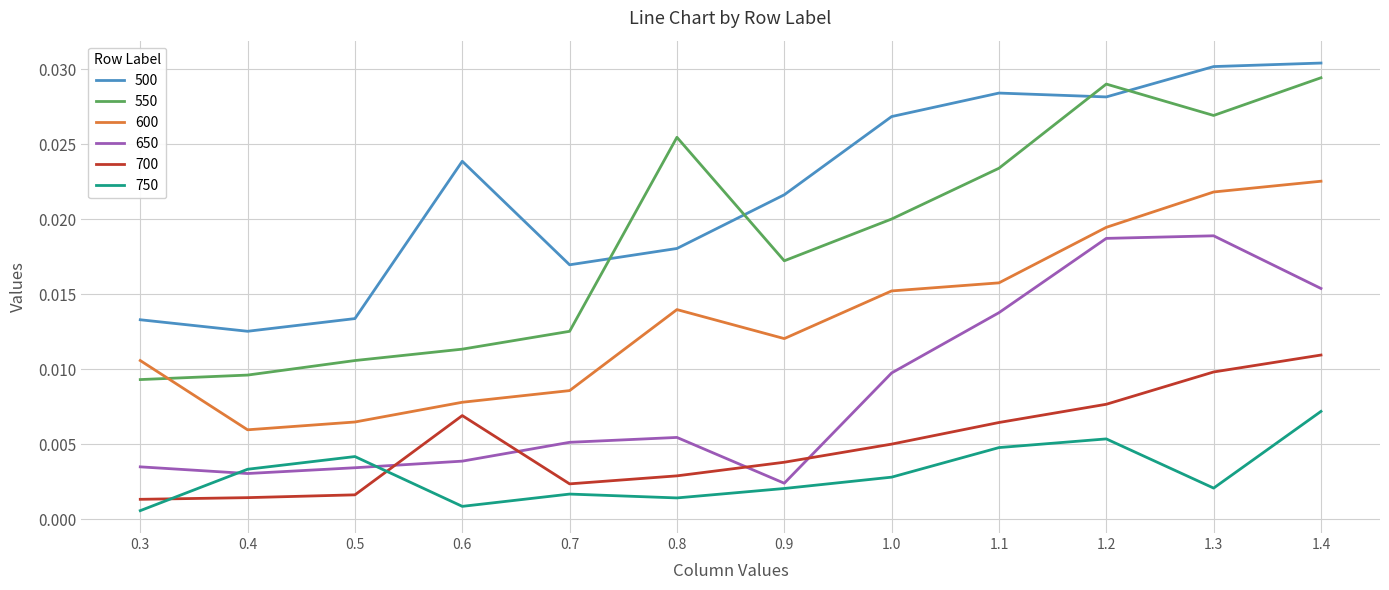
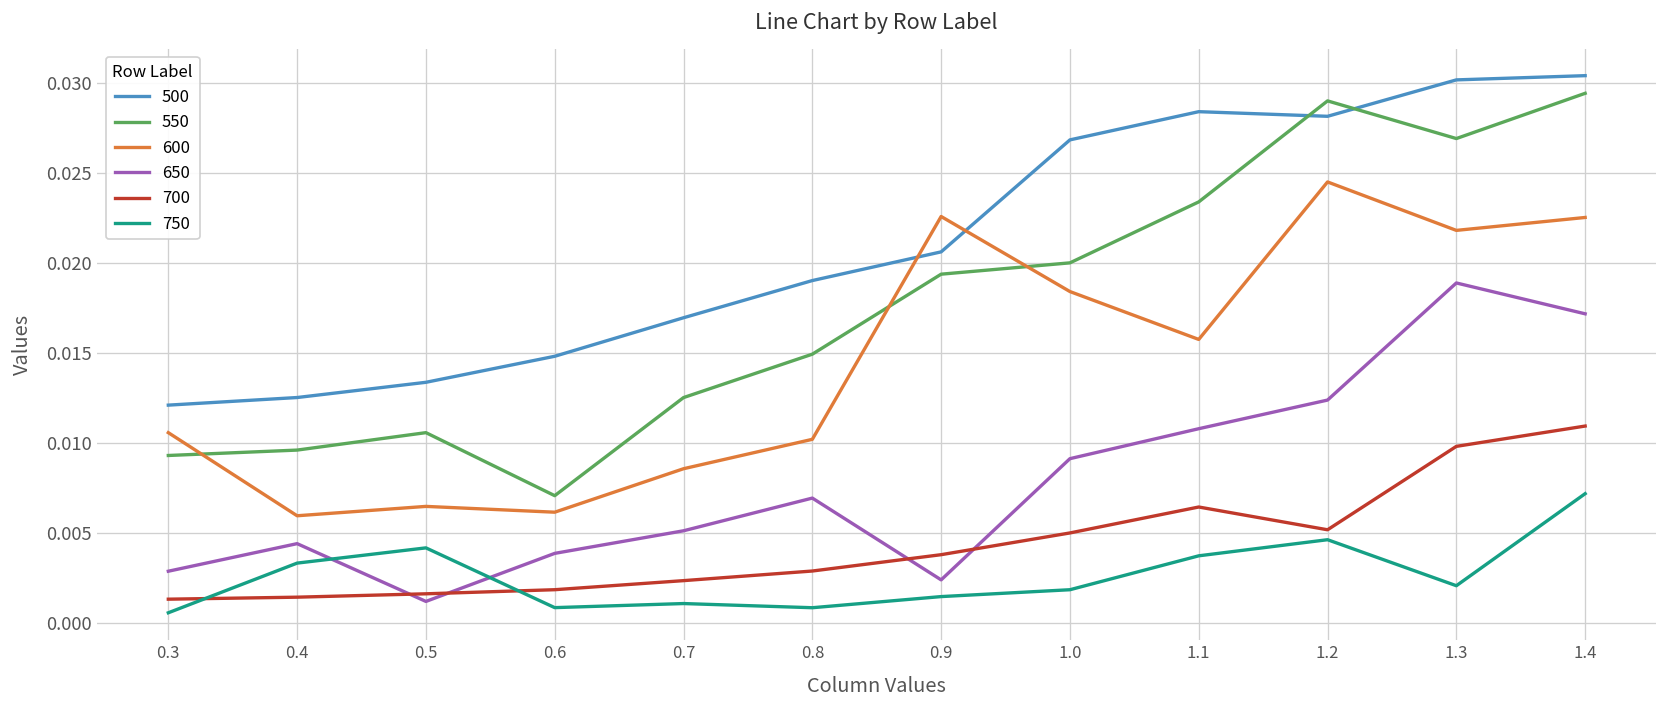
500, 0.3: 0.0133 -> 0.0121
650, 0.3: 0.0035 -> 0.0029
650, 0.4: 0.0031 -> 0.0044
650, 0.5: 0.0034 -> 0.0012
500, 0.6: 0.0239 -> 0.0148
550, 0.6: 0.0113 -> 0.0071
600, 0.6: 0.0078 -> 0.0062
700, 0.6: 0.0069 -> 0.0019
750, 0.7: 0.0017 -> 0.0011
500, 0.8: 0.0181 -> 0.0190
550, 0.8: 0.0255 -> 0.0149
600, 0.8: 0.0140 -> 0.0102
650, 0.8: 0.0055 -> 0.0070
750, 0.8: 0.0014 -> 0.0009
500, 0.9: 0.0216 -> 0.0206
550, 0.9: 0.0172 -> 0.0194
600, 0.9: 0.0121 -> 0.0226
750, 0.9: 0.0021 -> 0.0015
600, 1.0: 0.0152 -> 0.0184
650, 1.0: 0.0098 -> 0.0091
750, 1.0: 0.0028 -> 0.0019
650, 1.1: 0.0138 -> 0.0108
750, 1.1: 0.0048 -> 0.0038
600, 1.2: 0.0195 -> 0.0245
650, 1.2: 0.0187 -> 0.0124
700, 1.2: 0.0077 -> 0.0052
750, 1.2: 0.0054 -> 0.0046
650, 1.4: 0.0154 -> 0.0172
